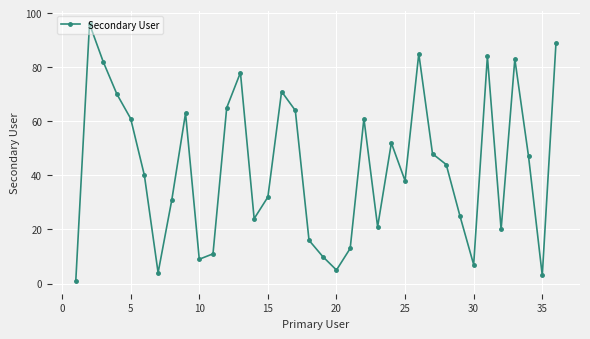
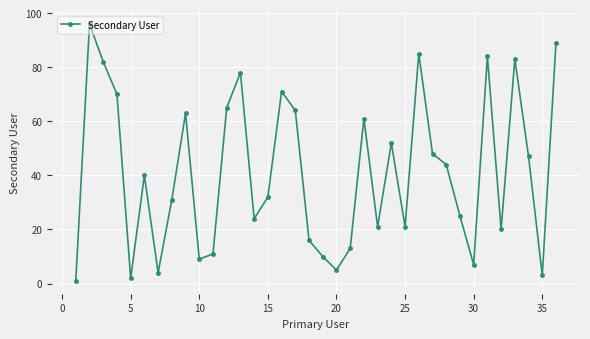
5: 61 -> 2
25: 38 -> 21
